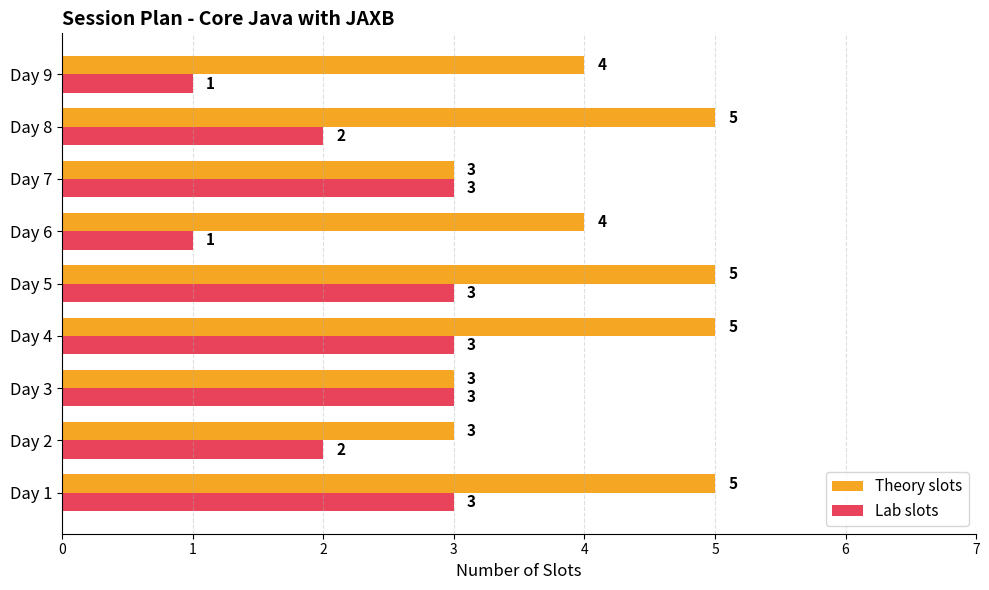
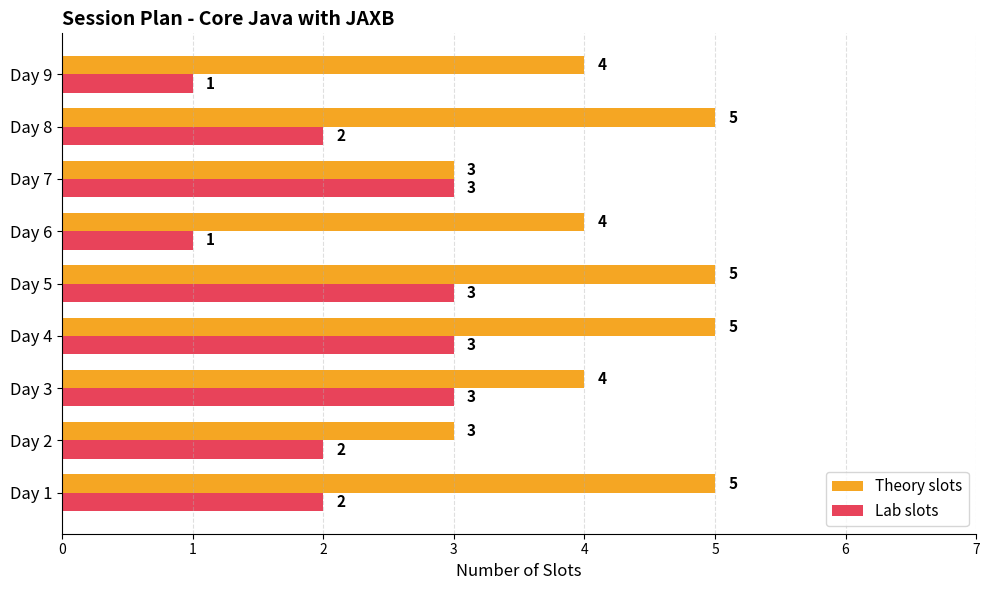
Theory slots, Day 3: 3 -> 4
Lab slots, Day 1: 3 -> 2
